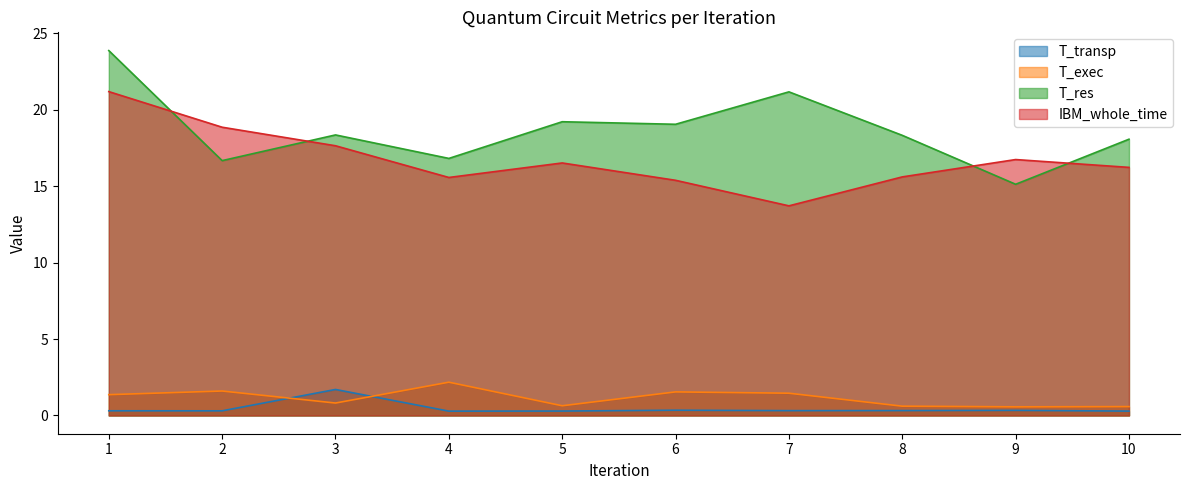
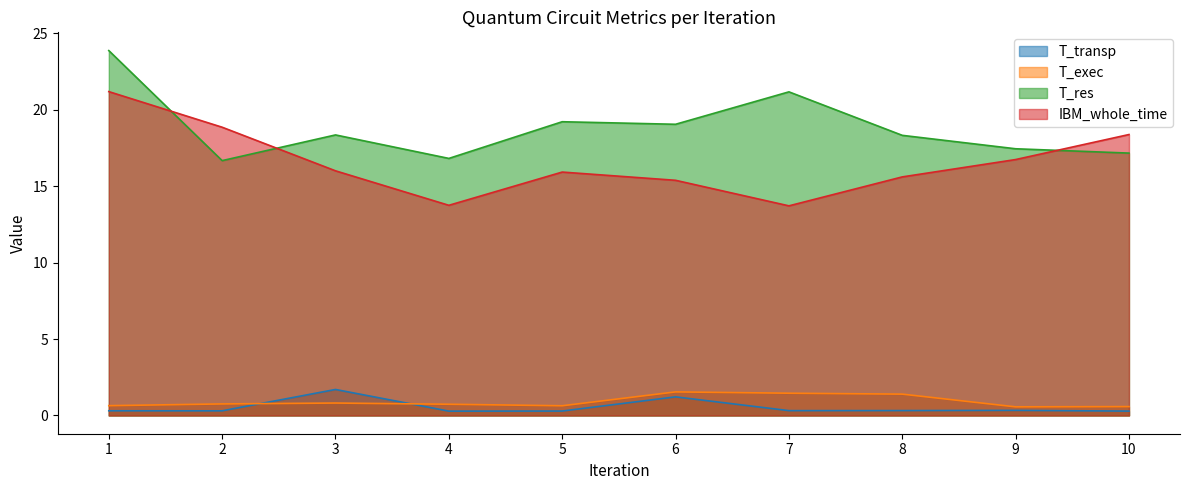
T_exec, 1: 1.4 -> 0.6
T_exec, 2: 1.6 -> 0.8
IBM_whole_time, 3: 17.6 -> 16.0
T_exec, 4: 2.2 -> 0.7
IBM_whole_time, 4: 15.6 -> 13.7
IBM_whole_time, 5: 16.5 -> 15.9
T_transp, 6: 0.3 -> 1.2
T_exec, 8: 0.6 -> 1.4
T_res, 9: 15.1 -> 17.4
T_res, 10: 18.1 -> 17.2
IBM_whole_time, 10: 16.2 -> 18.4
